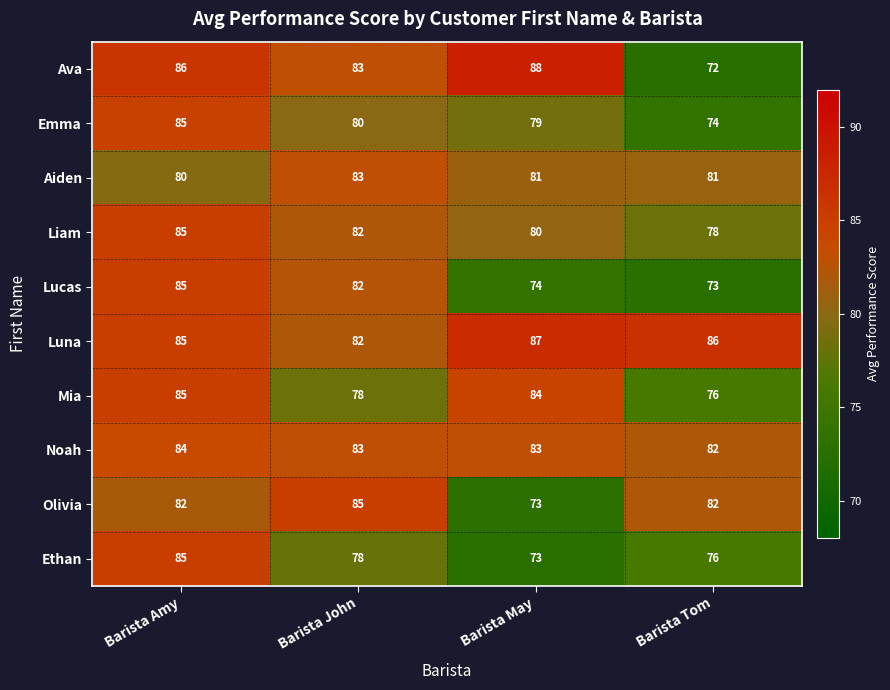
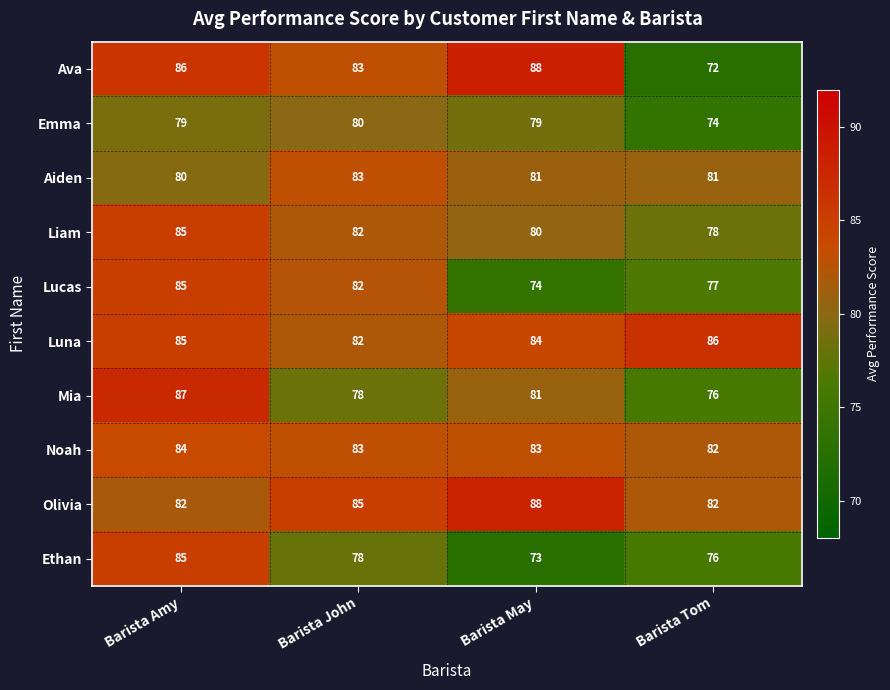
Emma, Barista Amy: 85 -> 79
Lucas, Barista Tom: 73 -> 77
Luna, Barista May: 87 -> 84
Mia, Barista Amy: 85 -> 87
Mia, Barista May: 84 -> 81
Olivia, Barista May: 73 -> 88
